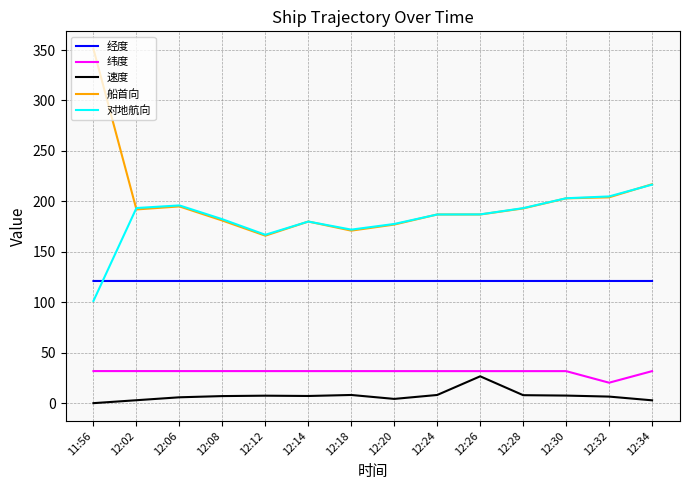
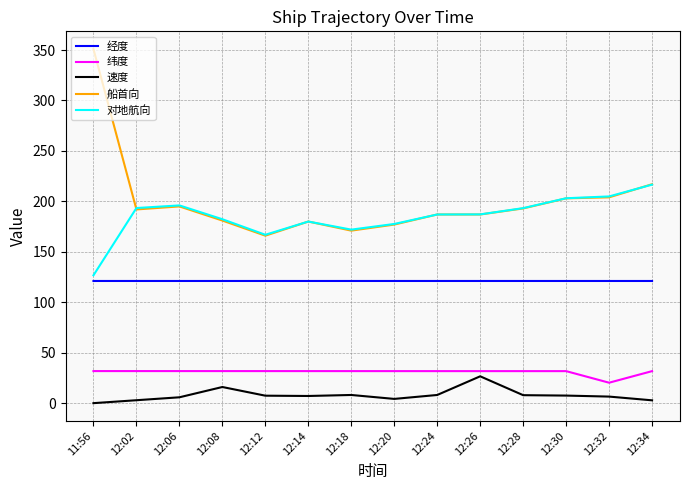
对地航向, 11:56: 101 -> 127
速度, 12:08: 7 -> 16
